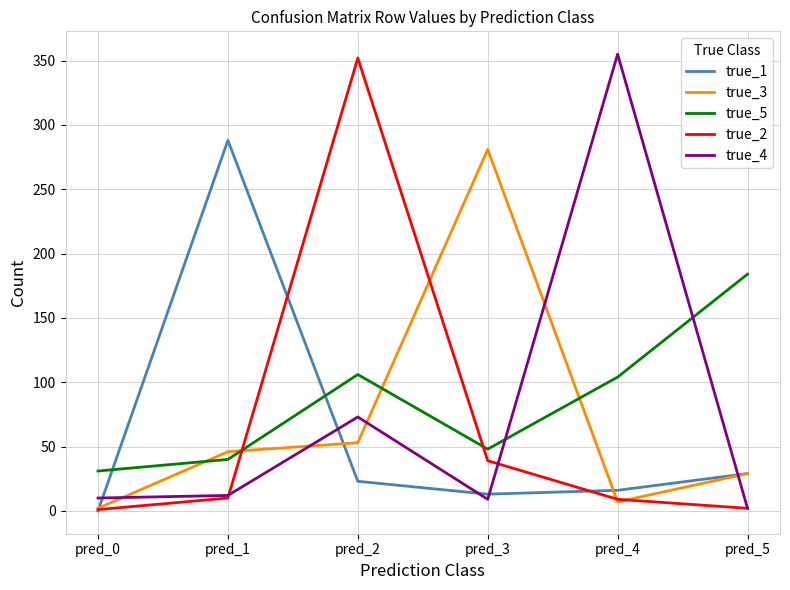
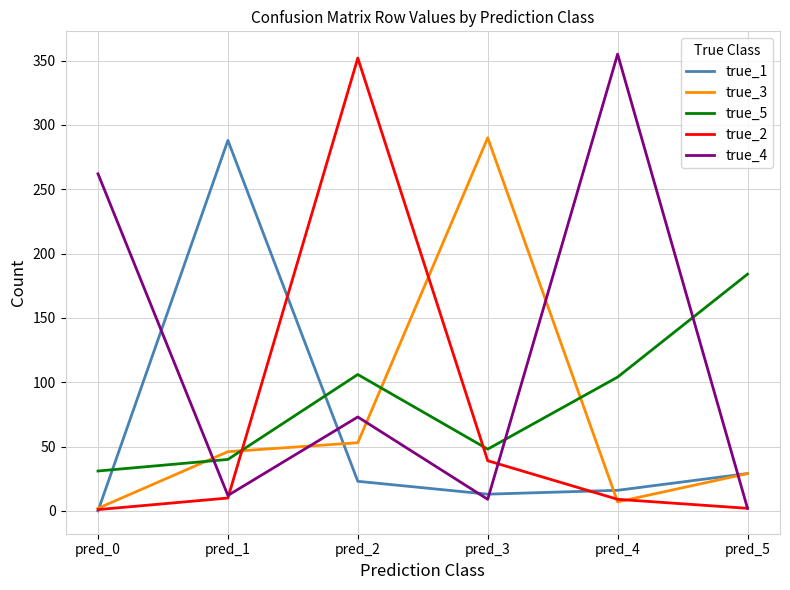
true_4, pred_0: 10 -> 262
true_3, pred_3: 281 -> 290
